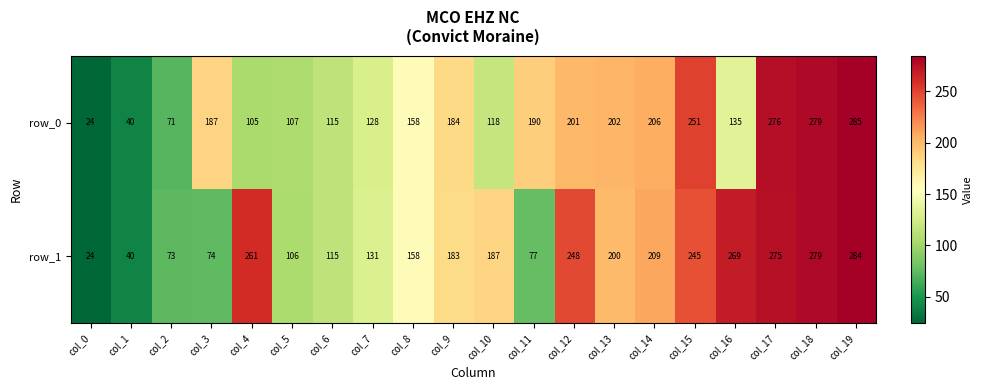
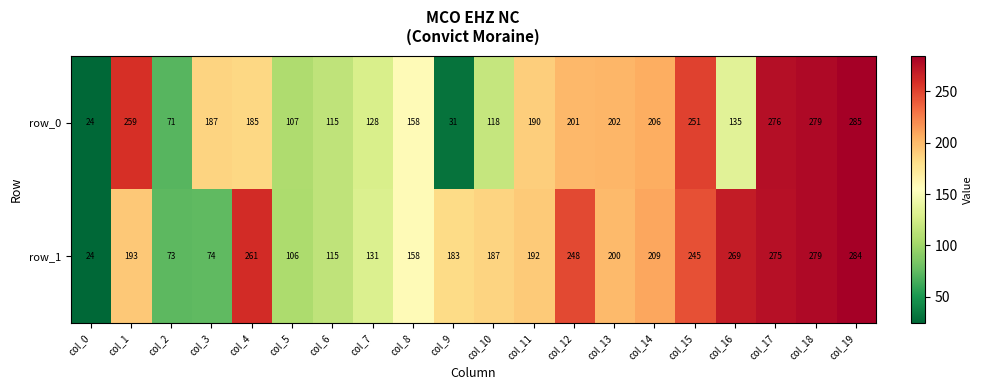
row_0, col_1: 40 -> 259
row_0, col_4: 105 -> 185
row_0, col_9: 184 -> 31
row_1, col_1: 40 -> 193
row_1, col_11: 77 -> 192
